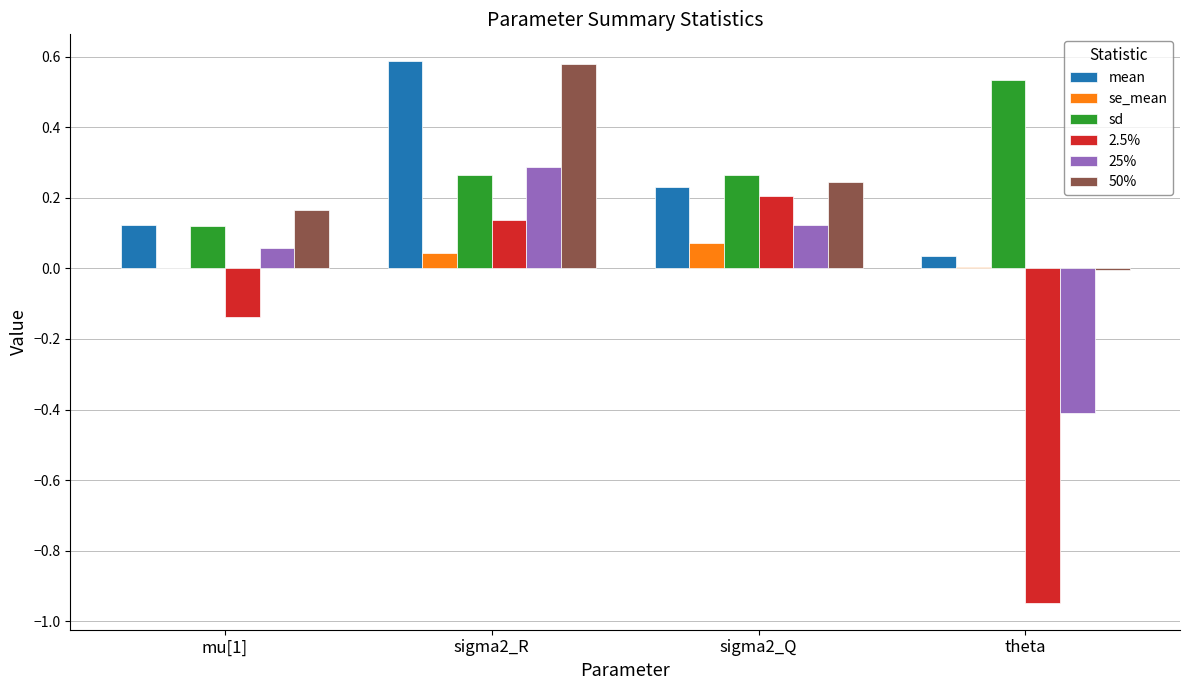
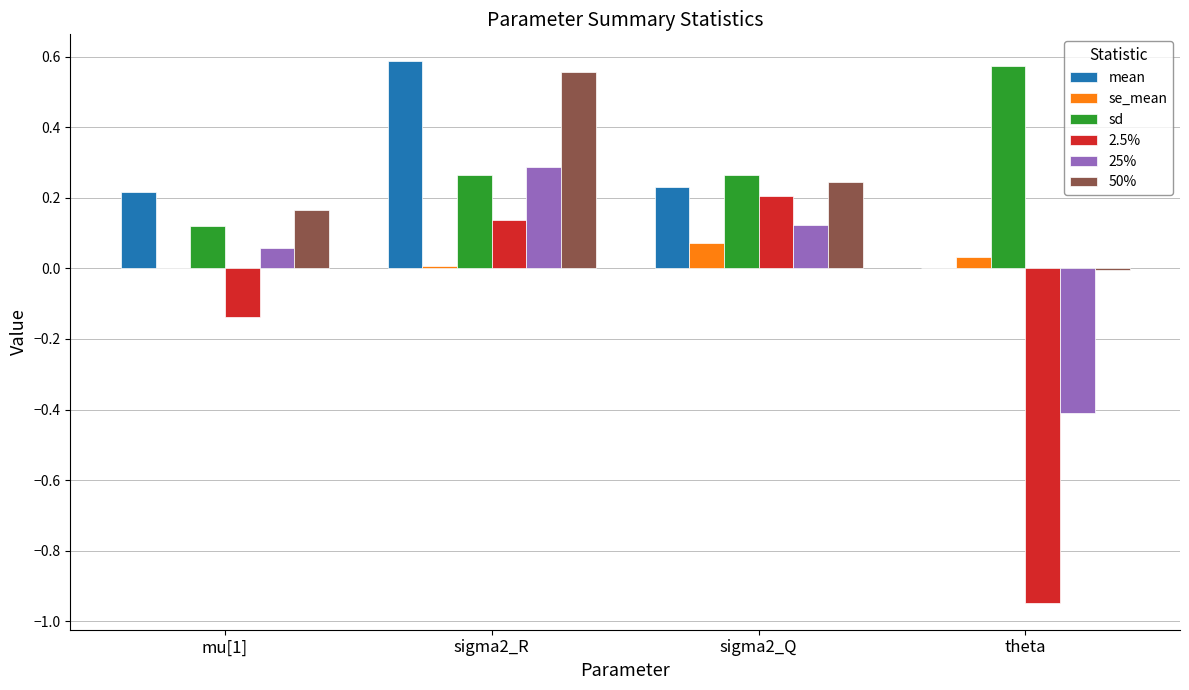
mean, mu[1]: 0.12 -> 0.21
se_mean, sigma2_R: 0.04 -> 0.01
50%, sigma2_R: 0.58 -> 0.56
mean, theta: 0.04 -> 0.00
se_mean, theta: 0.00 -> 0.03
sd, theta: 0.53 -> 0.57
